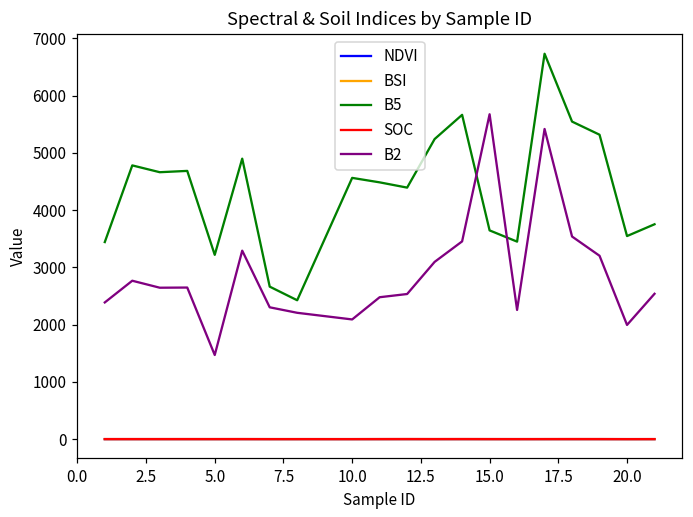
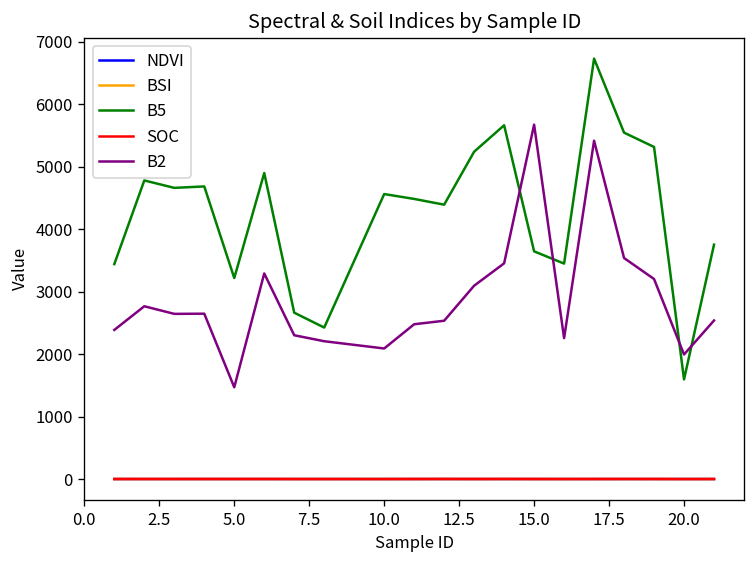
B5, 20.0: 3500 -> 1600
